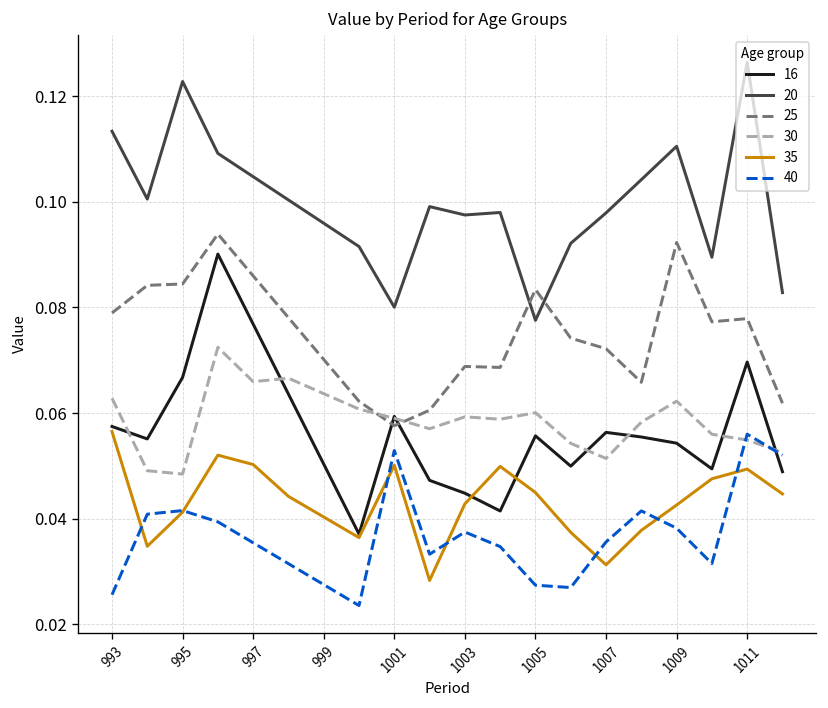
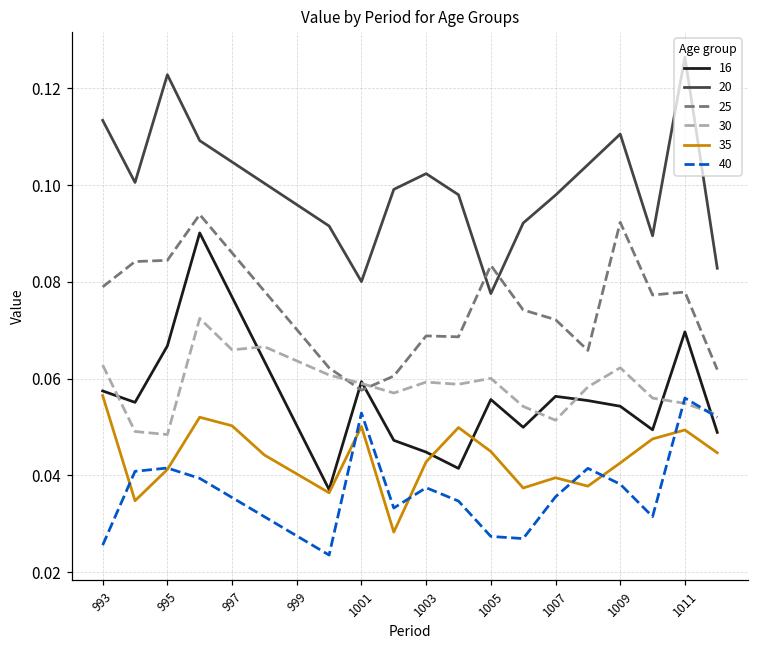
20, 1003: 0.098 -> 0.102
35, 1007: 0.031 -> 0.040
